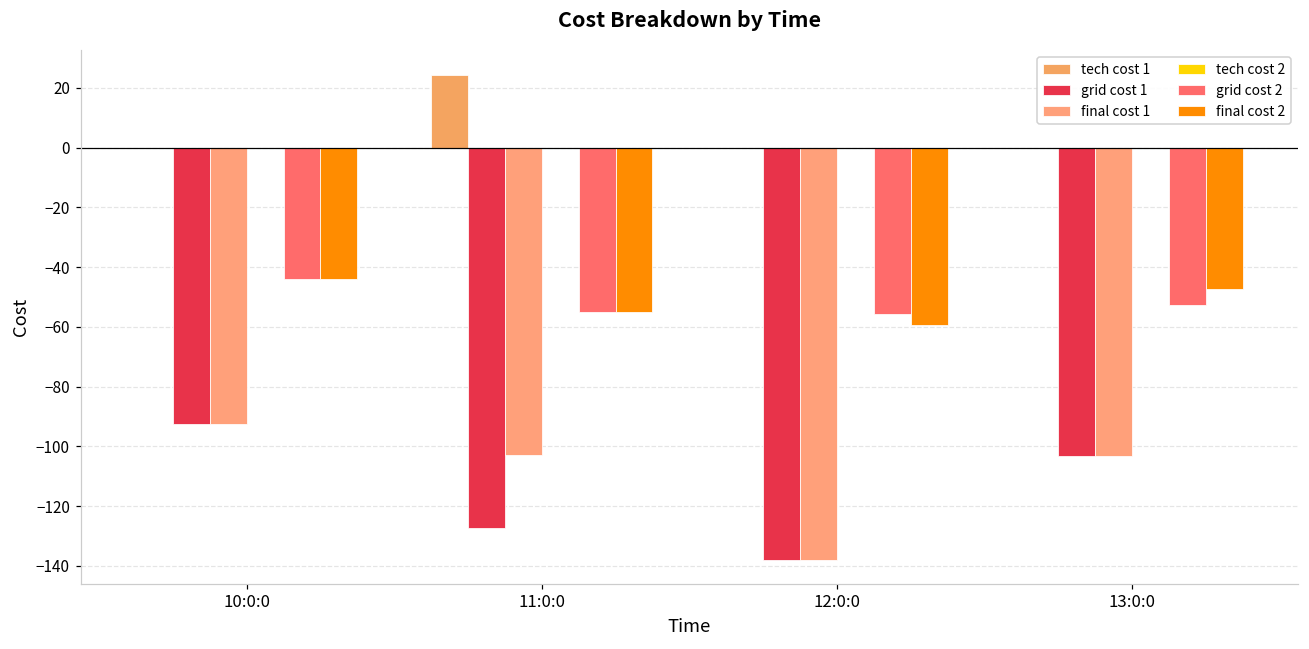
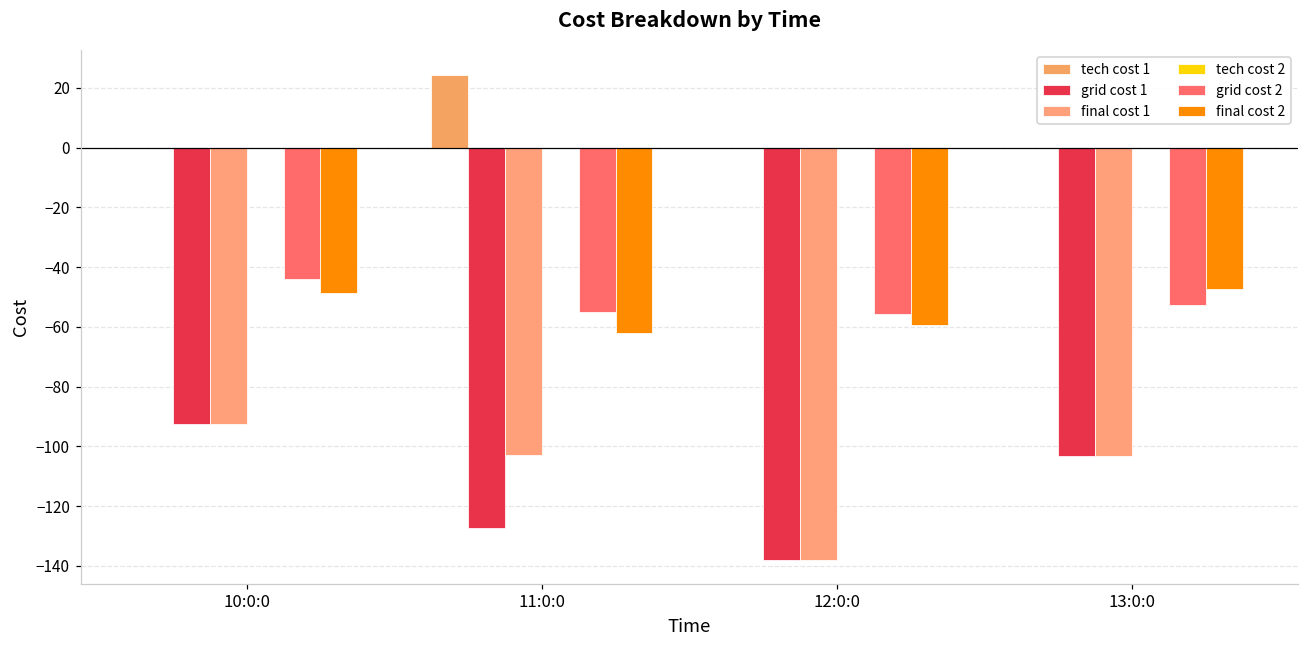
final cost 2, 10:0:0: -44 -> -49
final cost 2, 11:0:0: -55 -> -62
